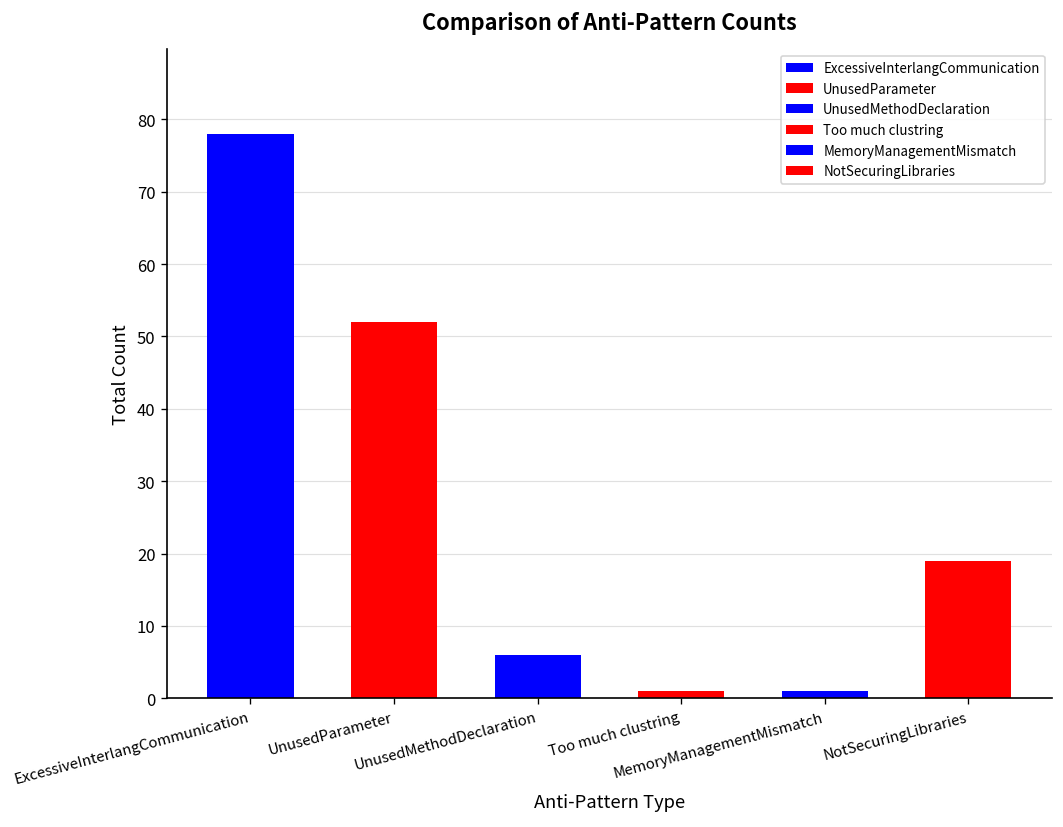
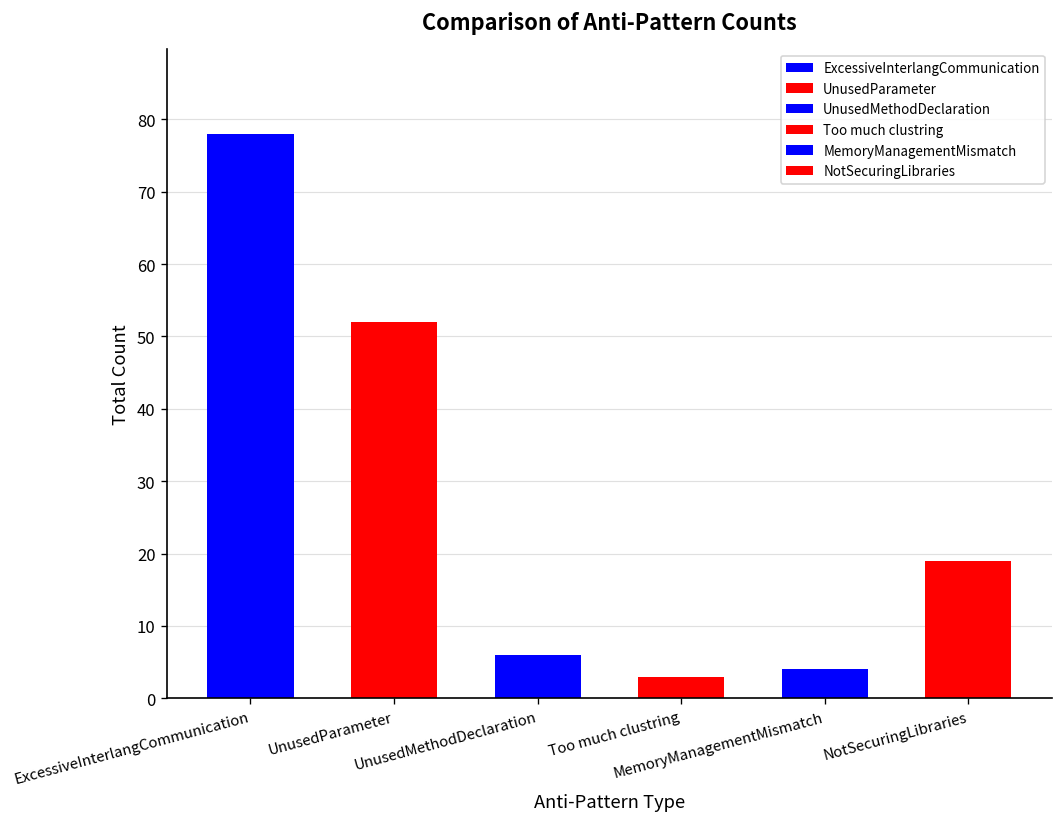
Too much clustring: 1 -> 3
MemoryManagementMismatch: 1 -> 4
